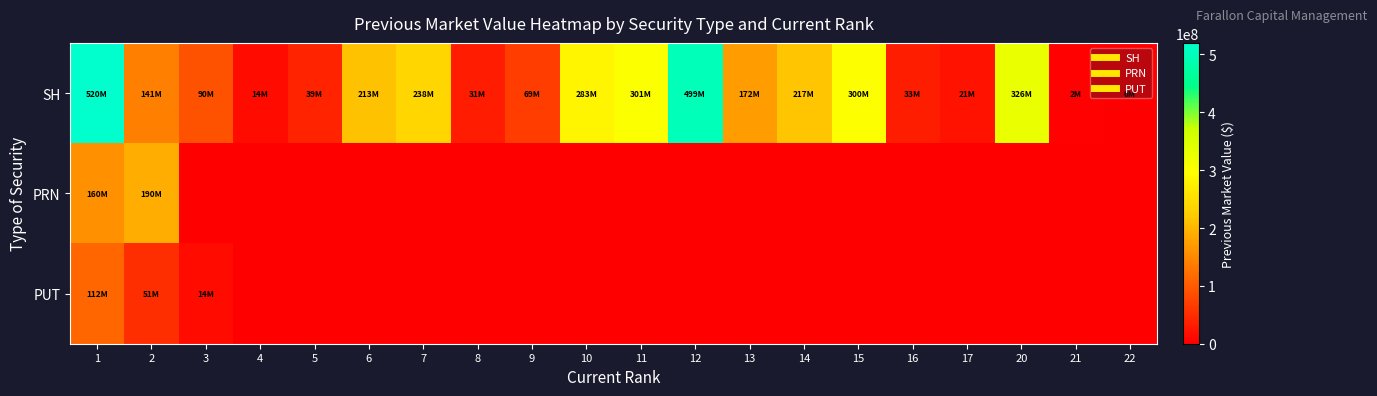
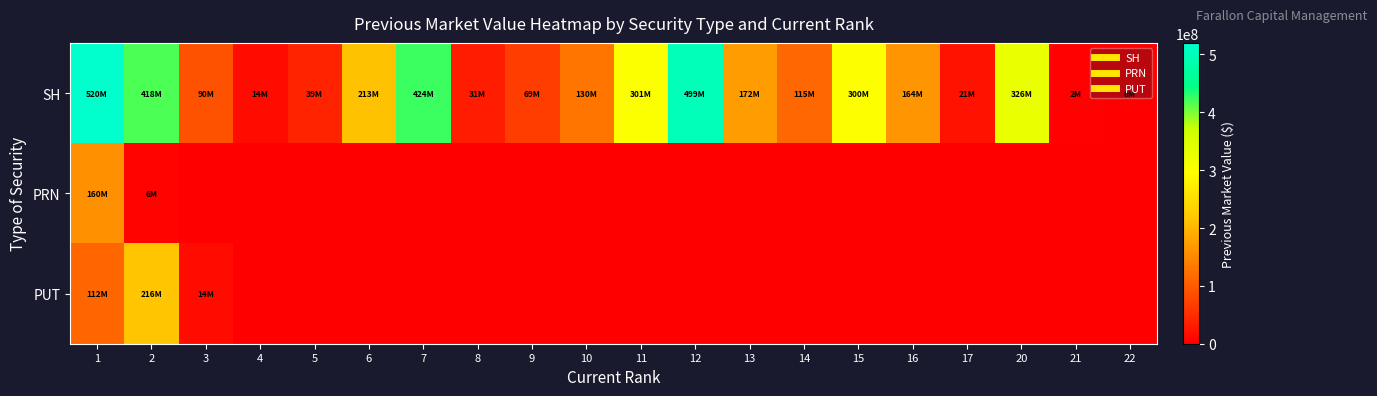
SH, 2: 141M -> 418M
SH, 7: 238M -> 424M
SH, 10: 283M -> 130M
SH, 14: 217M -> 115M
SH, 16: 33M -> 164M
PRN, 2: 190M -> 6M
PUT, 2: 51M -> 216M
